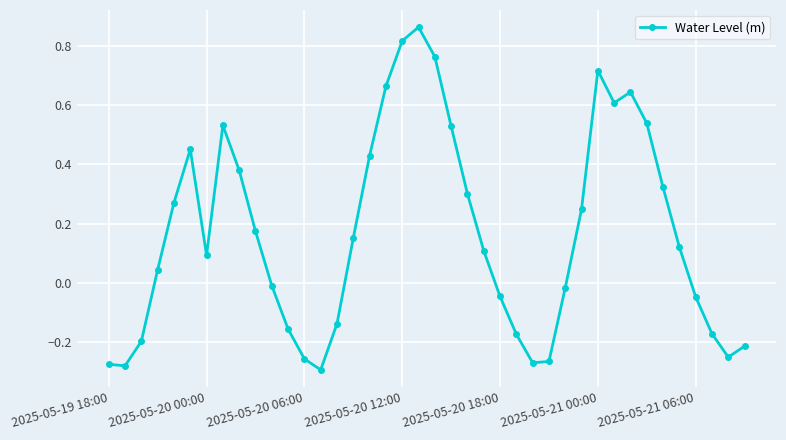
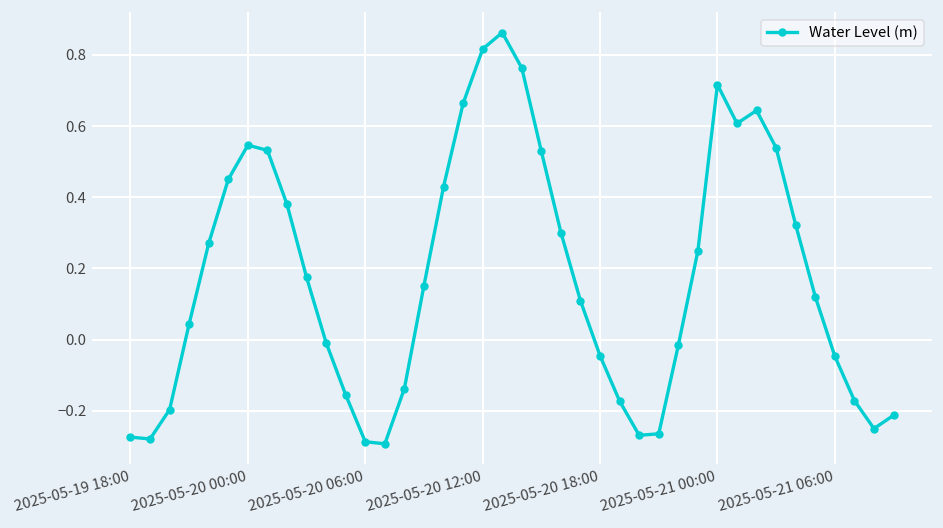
2025-05-20 00:00: 0.09 -> 0.55
2025-05-20 06:00: -0.26 -> -0.29
